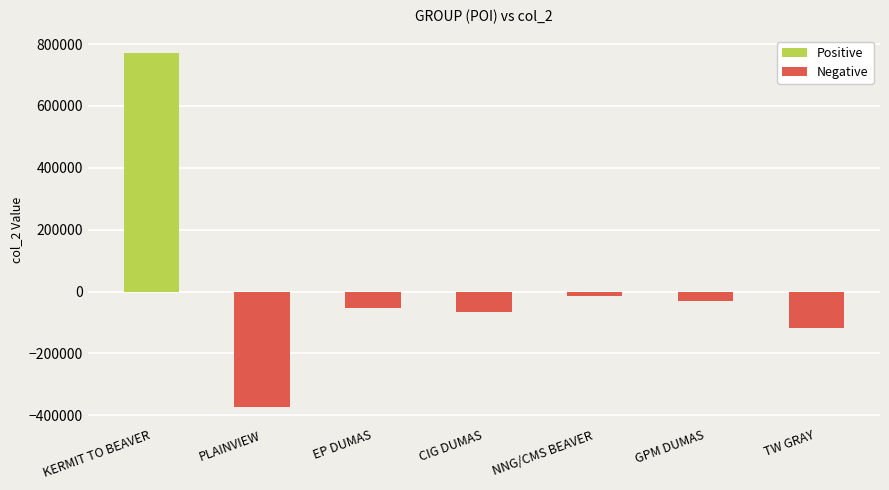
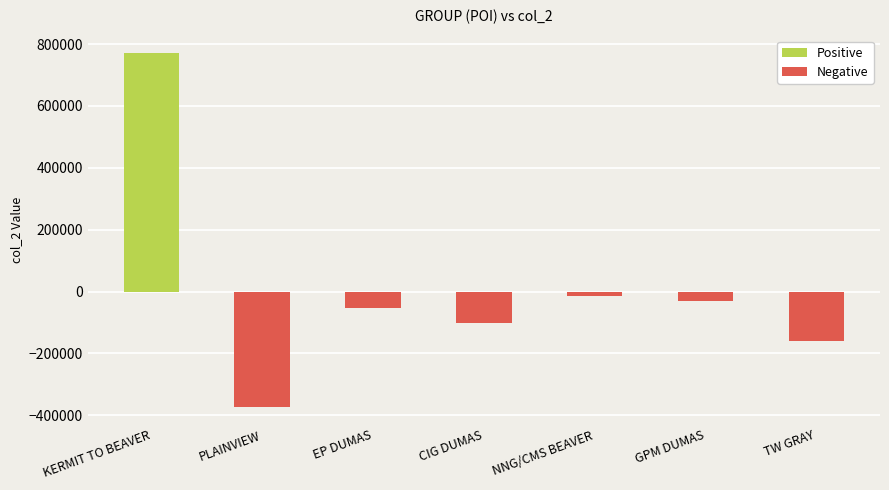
CIG DUMAS: -70000 -> -100000
TW GRAY: -120000 -> -160000
